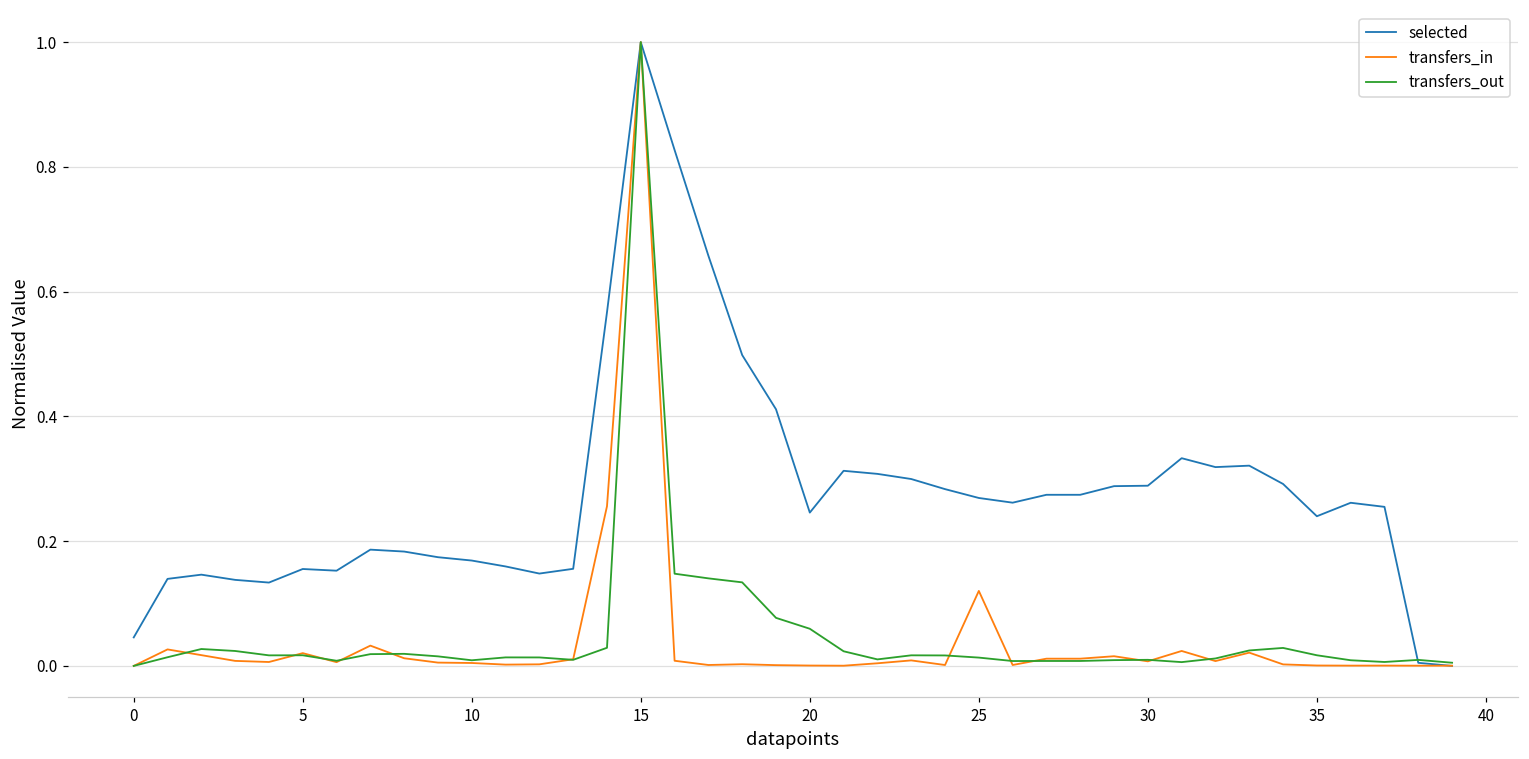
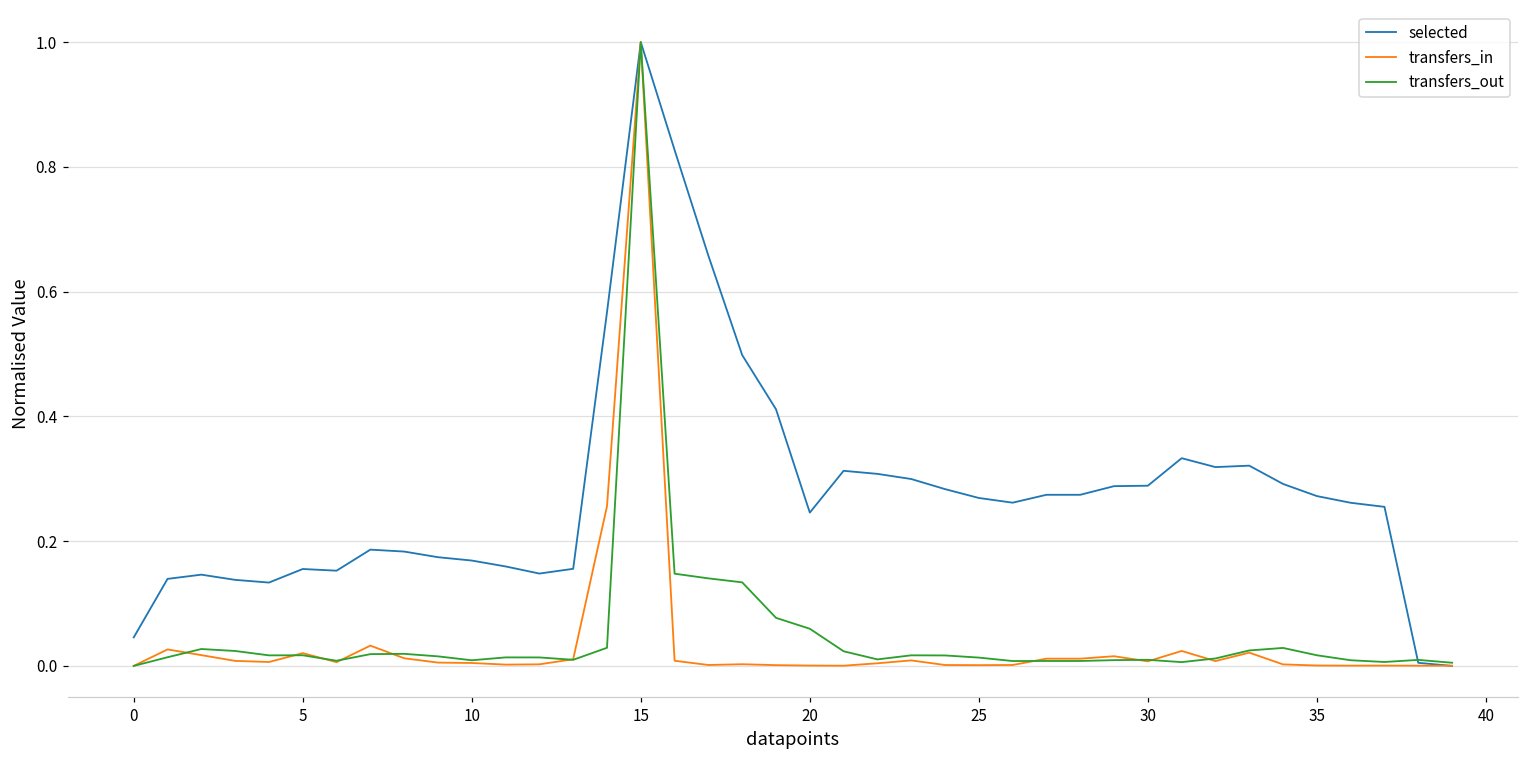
transfers_in, 25: 0.12 -> 0.00
selected, 35: 0.24 -> 0.27
